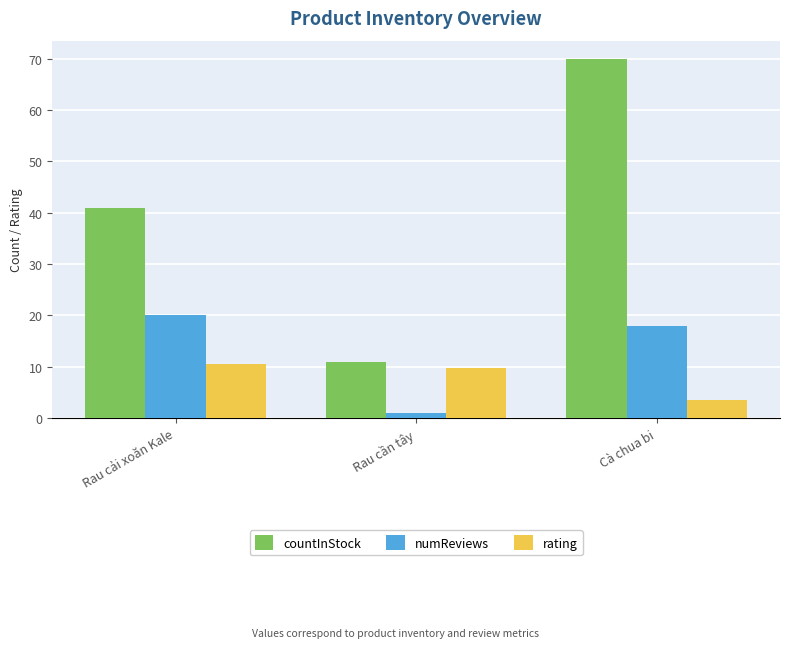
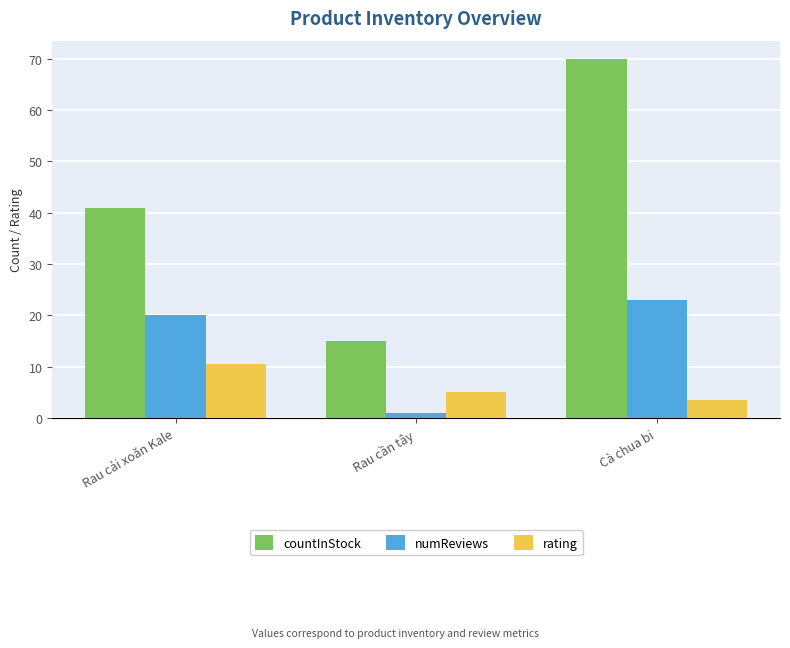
countInStock, Rau cần tây: 11 -> 15
rating, Rau cần tây: 10 -> 5
numReviews, Cà chua bi: 18 -> 23
